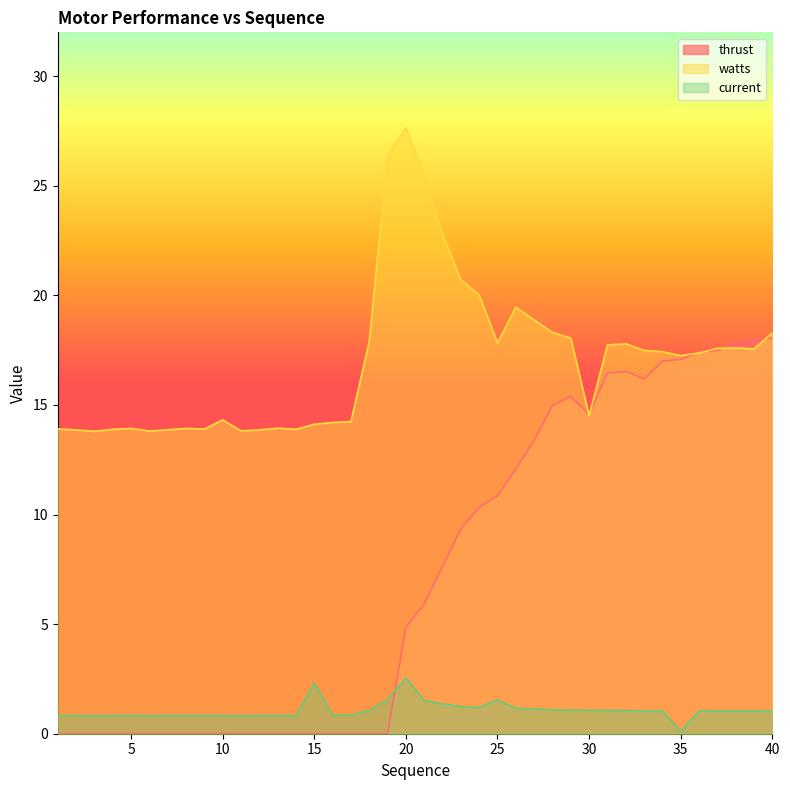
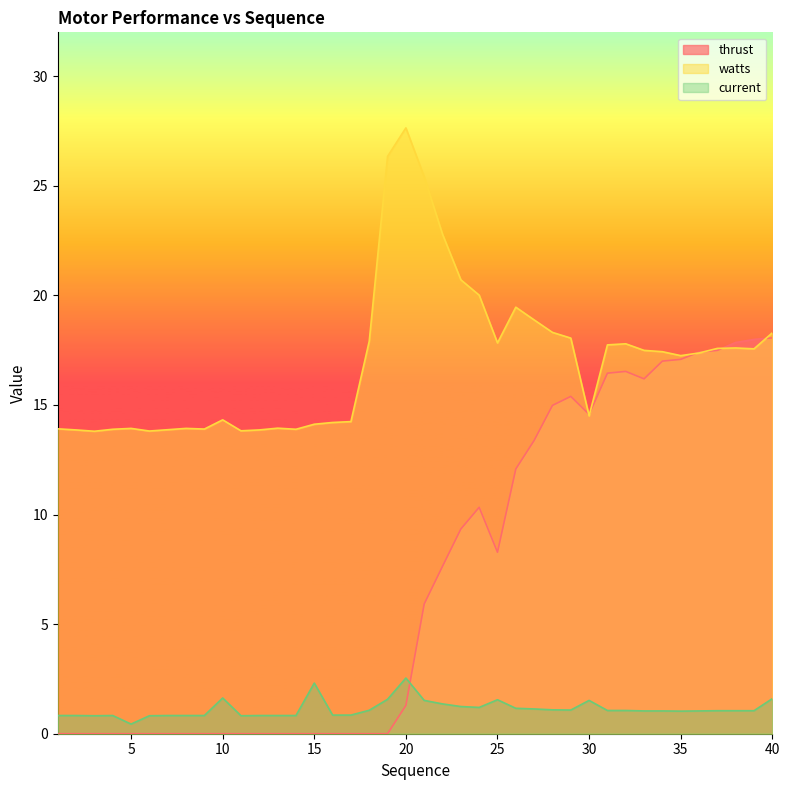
current, 5: 0.8 -> 0.4
current, 10: 0.8 -> 1.6
thrust, 20: 4.9 -> 1.3
thrust, 25: 10.9 -> 8.3
current, 30: 1.1 -> 1.5
current, 35: 0.1 -> 1.0
current, 40: 1.0 -> 1.6
